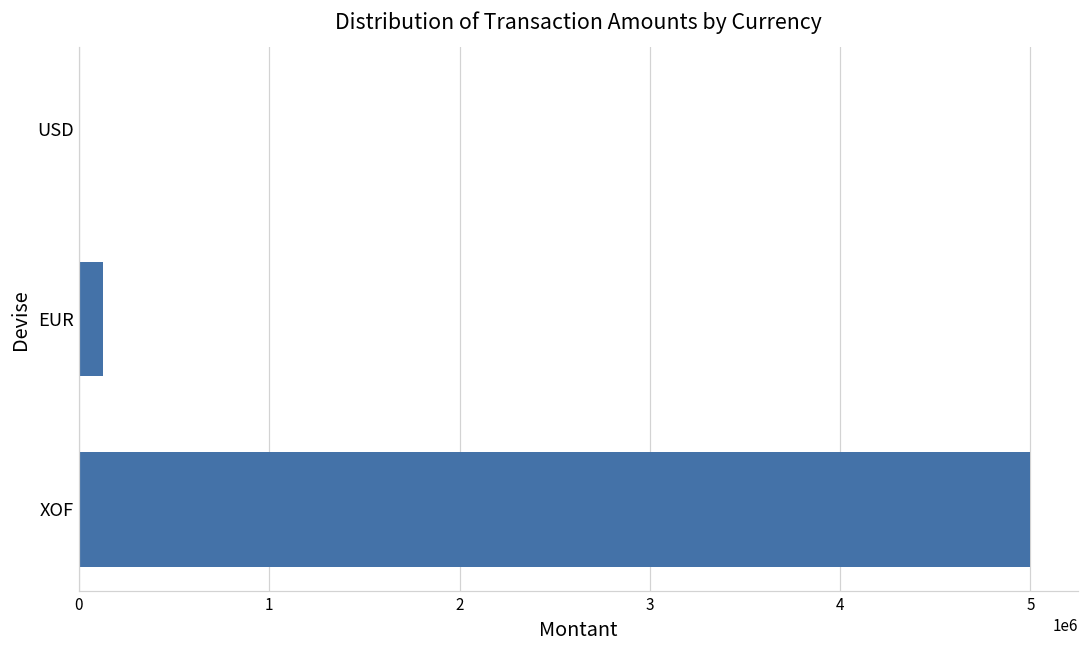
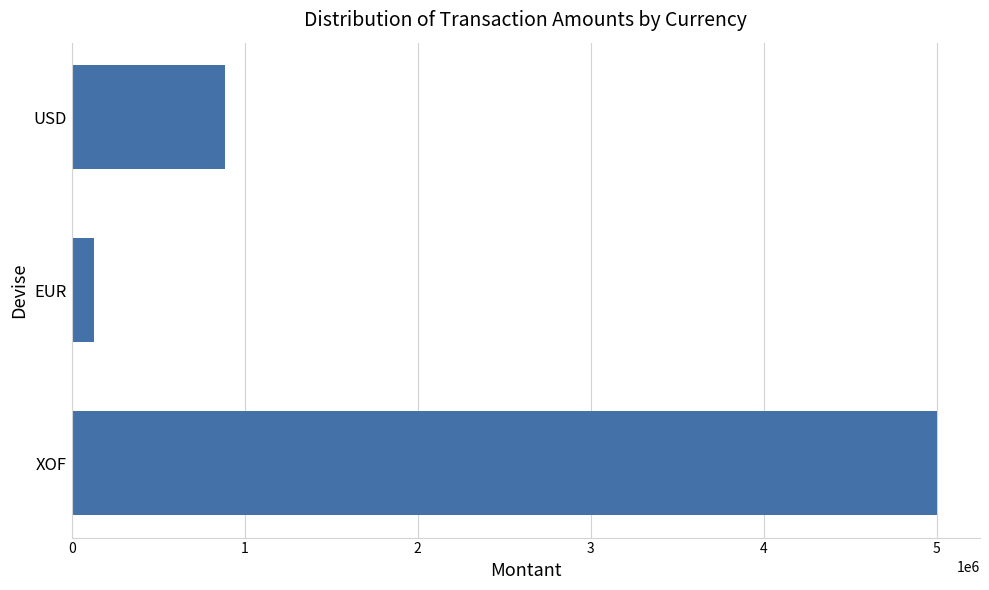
USD: 10000 -> 890000
